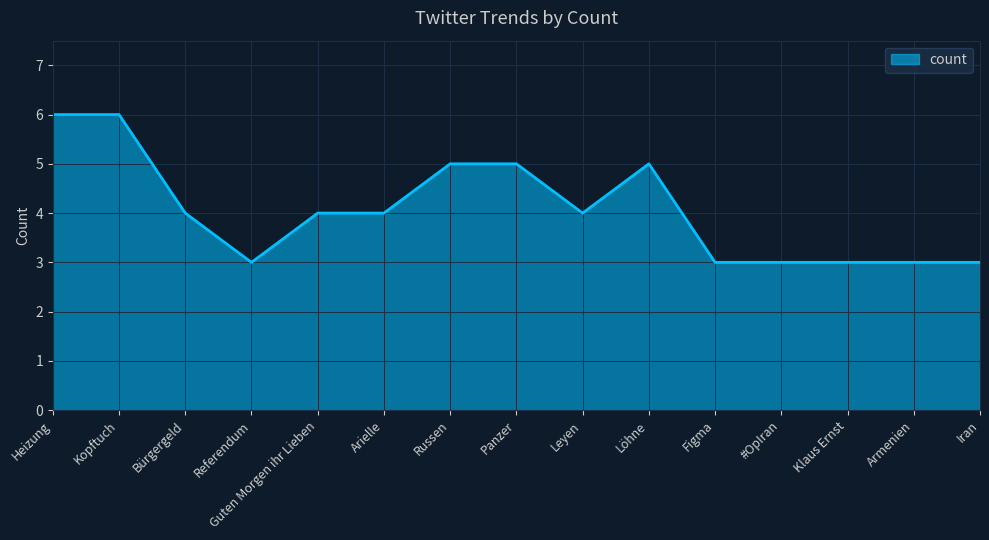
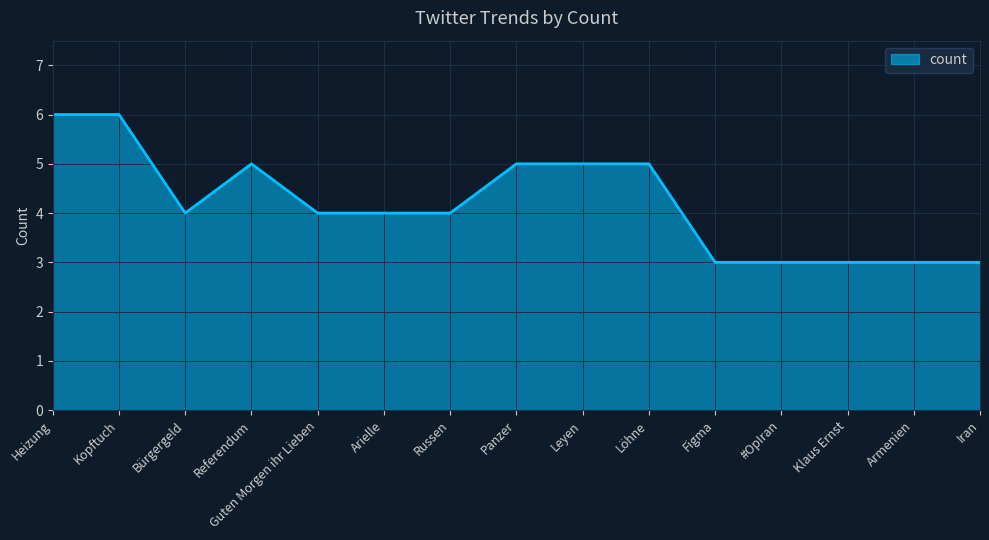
Referendum: 3 -> 5
Russen: 5 -> 4
Leyen: 4 -> 5
